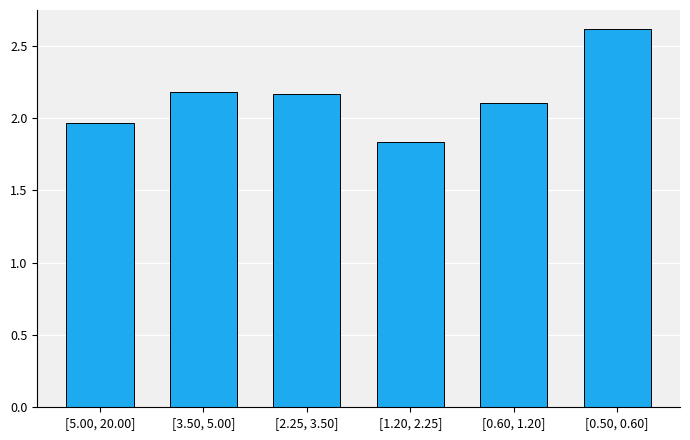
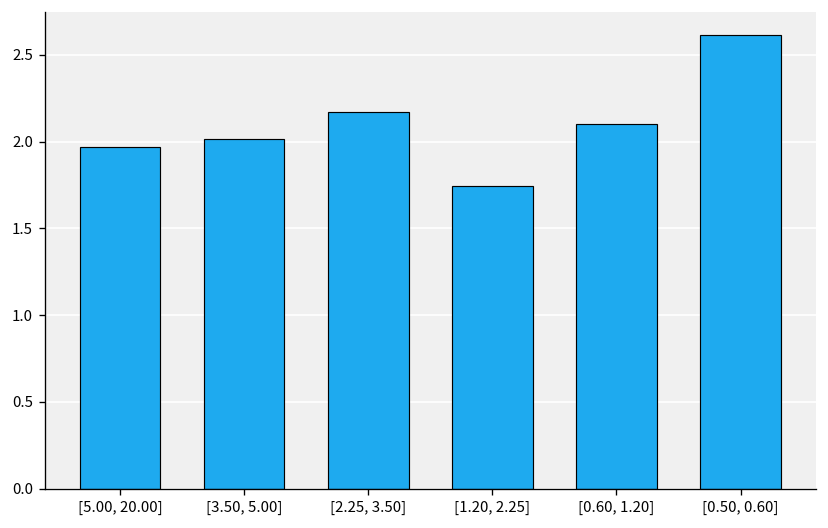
[3.50, 5.00]: 2.18 -> 2.01
[1.20, 2.25]: 1.84 -> 1.75
